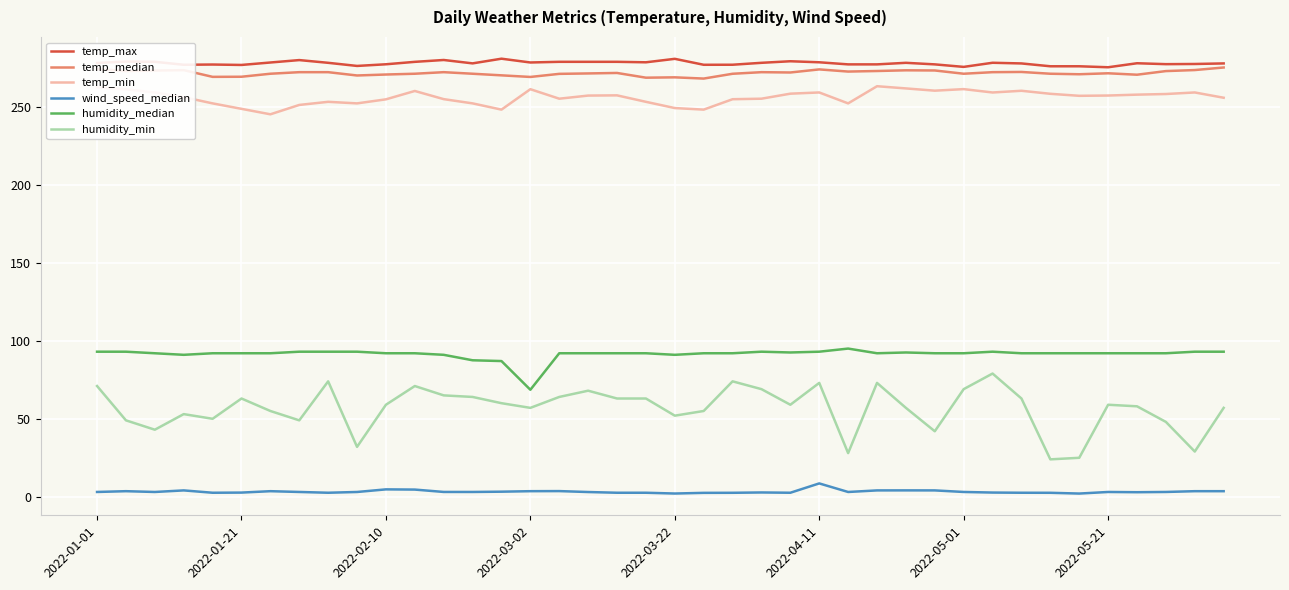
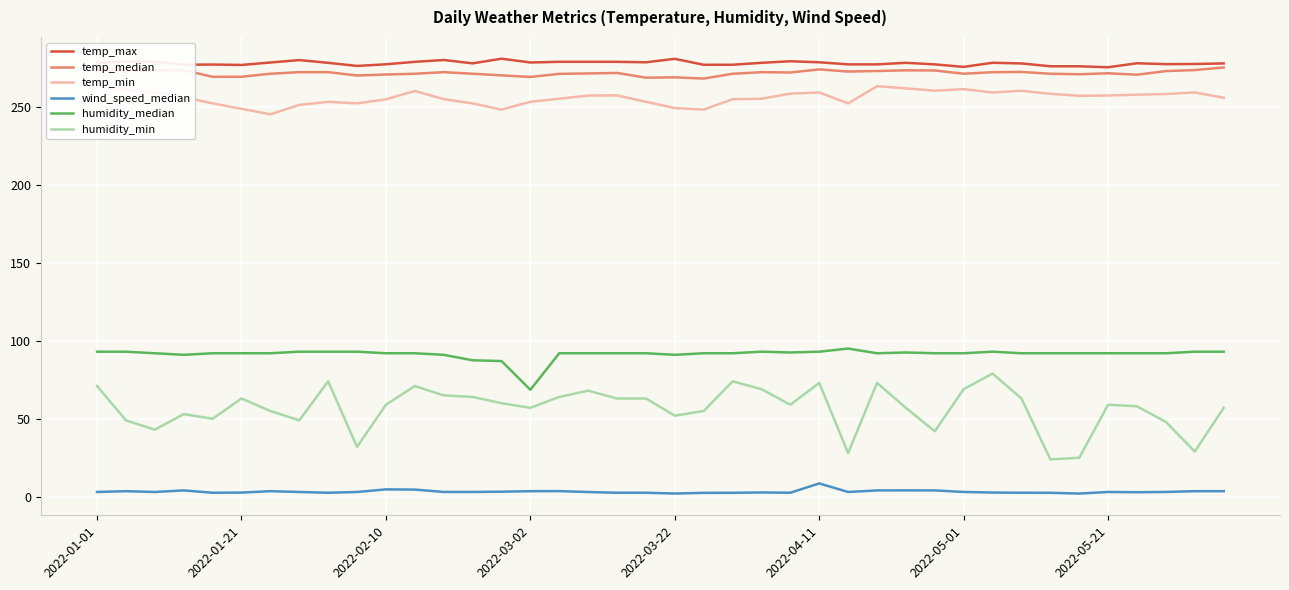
temp_min, 2022-03-02: 261 -> 253
